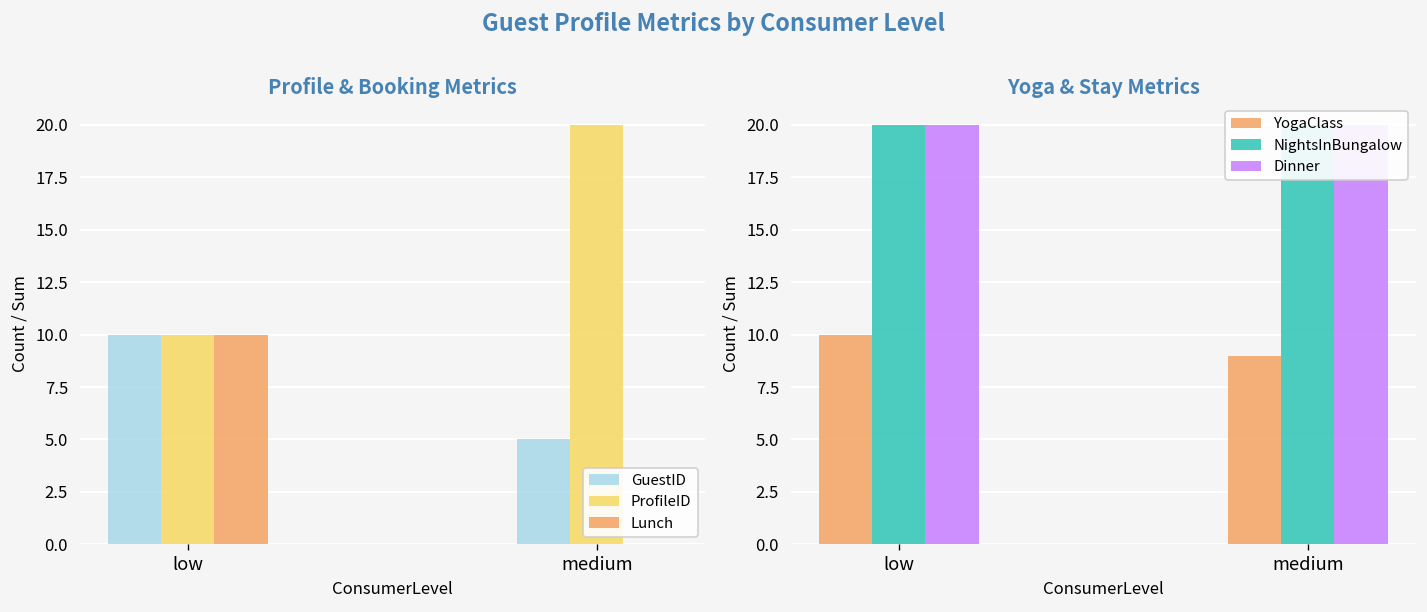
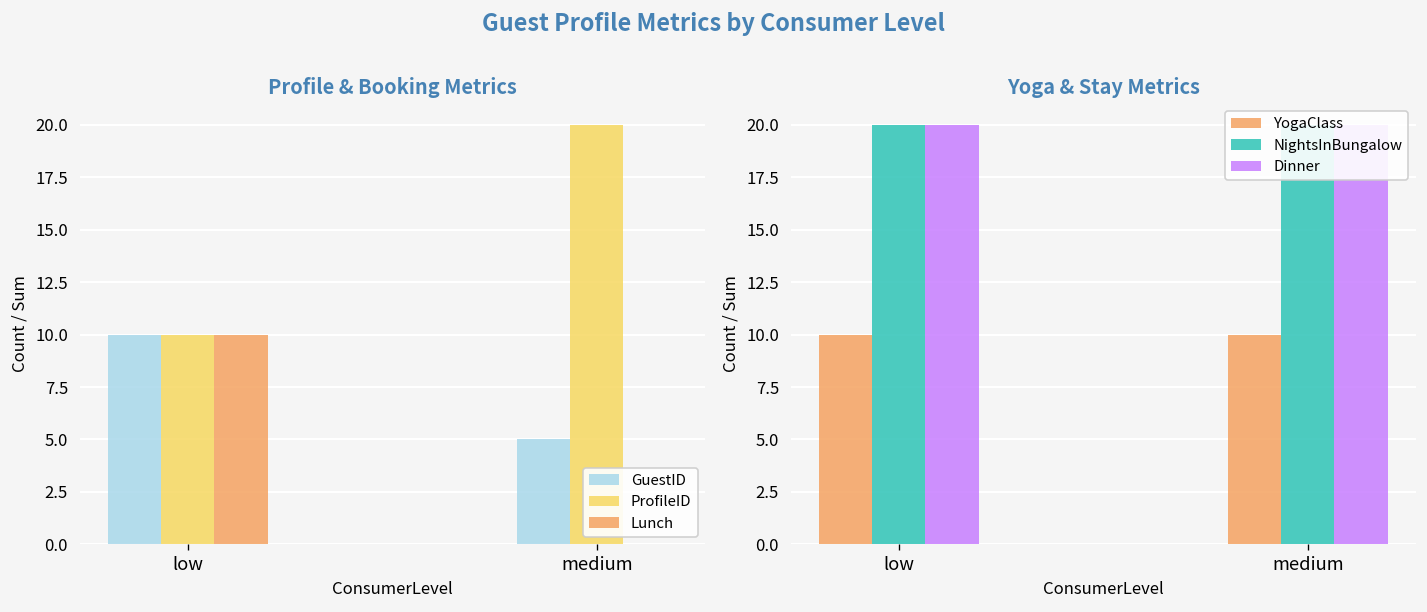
Yoga & Stay Metrics, YogaClass, medium: 9 -> 10
